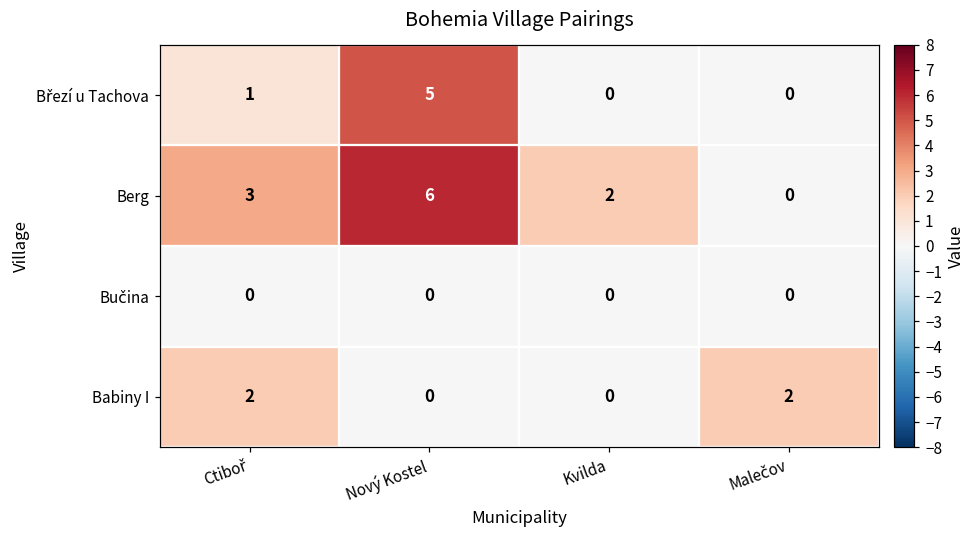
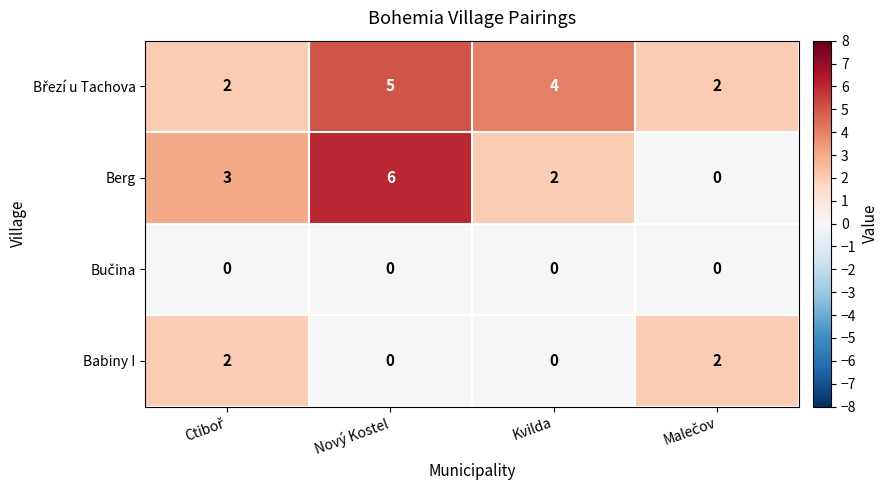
Březí u Tachova, Ctiboř: 1 -> 2
Březí u Tachova, Kvilda: 0 -> 4
Březí u Tachova, Malečov: 0 -> 2
